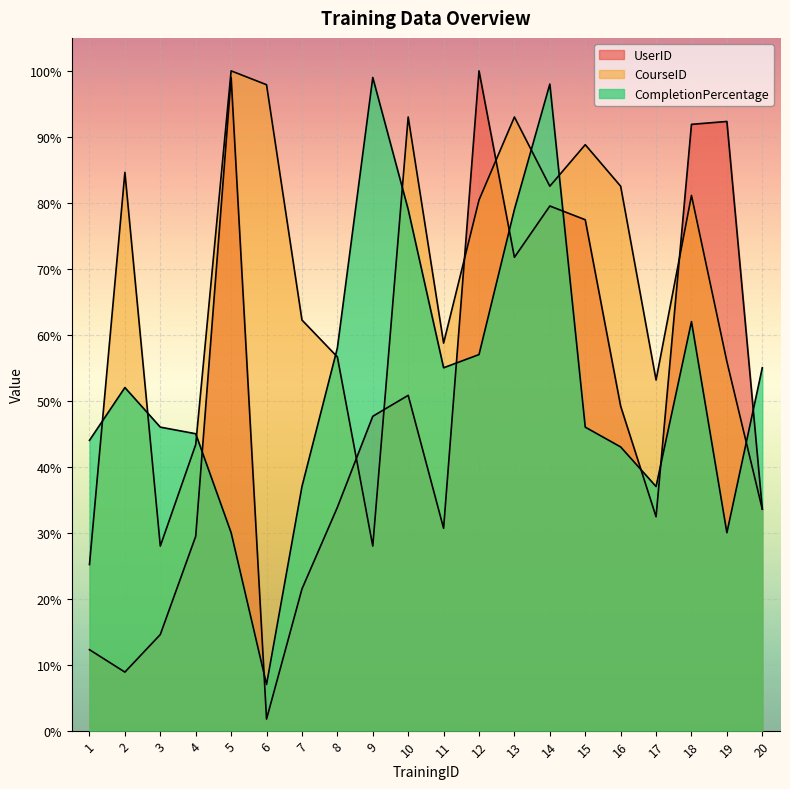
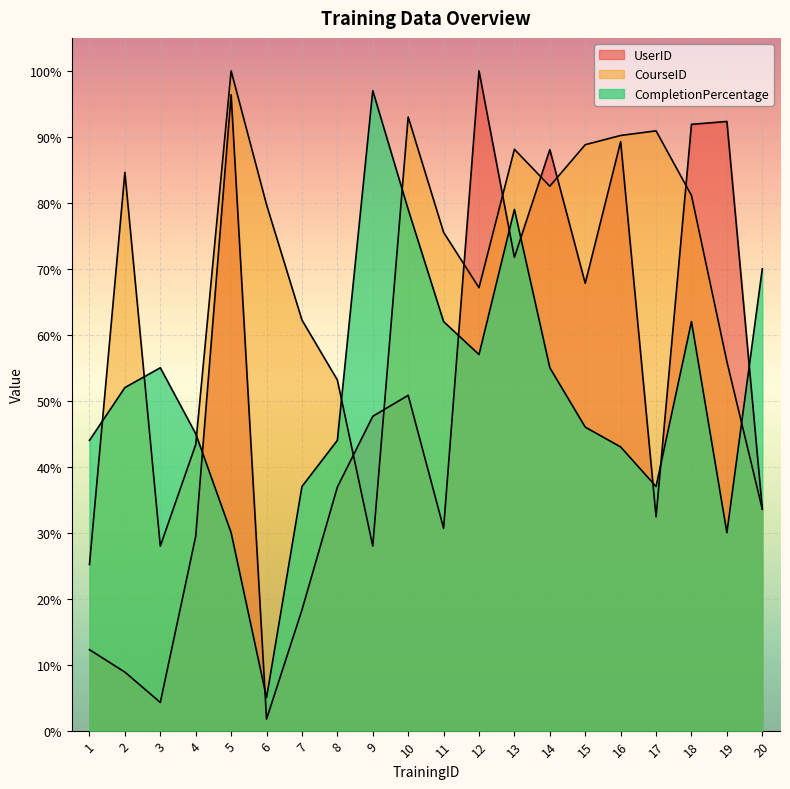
UserID, 3: 15% -> 4%
CompletionPercentage, 3: 46% -> 55%
UserID, 5: 99% -> 96%
CourseID, 6: 98% -> 80%
CompletionPercentage, 6: 7% -> 5%
UserID, 7: 21% -> 18%
UserID, 8: 34% -> 37%
CourseID, 8: 57% -> 53%
CompletionPercentage, 8: 58% -> 44%
CompletionPercentage, 9: 99% -> 97%
CourseID, 11: 59% -> 76%
CompletionPercentage, 11: 55% -> 62%
CourseID, 12: 80% -> 67%
CourseID, 13: 93% -> 88%
UserID, 14: 80% -> 88%
CompletionPercentage, 14: 98% -> 55%
UserID, 15: 77% -> 68%
UserID, 16: 49% -> 89%
CourseID, 16: 83% -> 90%
CourseID, 17: 53% -> 91%
CompletionPercentage, 20: 55% -> 70%
